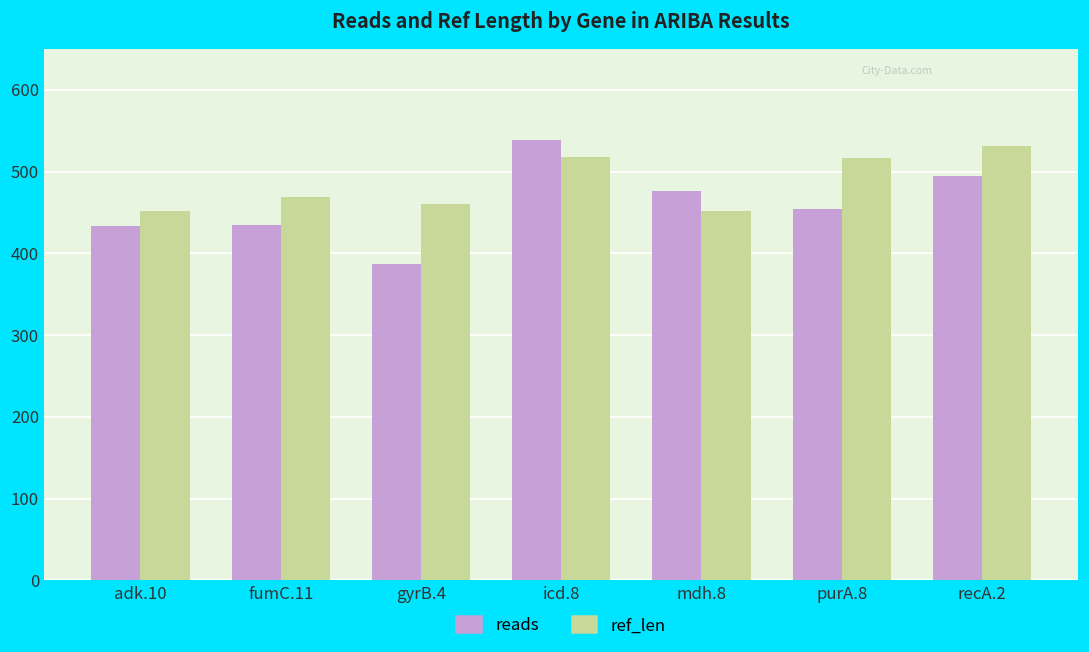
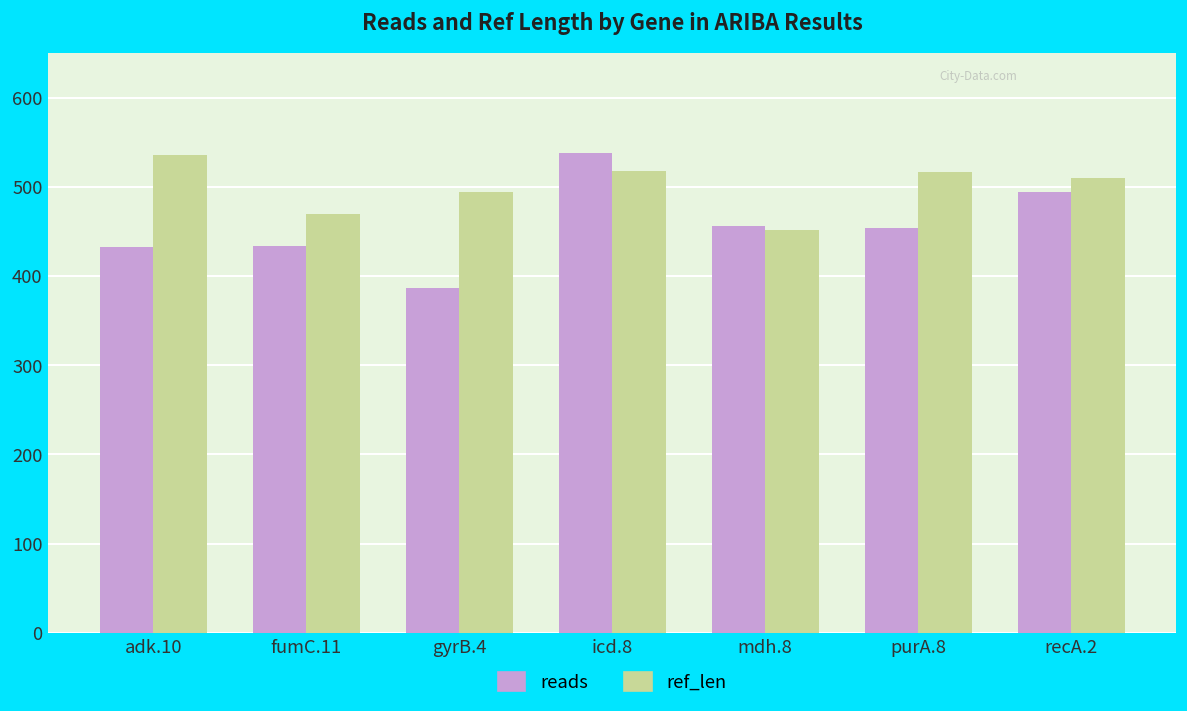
ref_len, adk.10: 450 -> 540
ref_len, gyrB.4: 460 -> 490
reads, mdh.8: 480 -> 460
ref_len, recA.2: 530 -> 510
